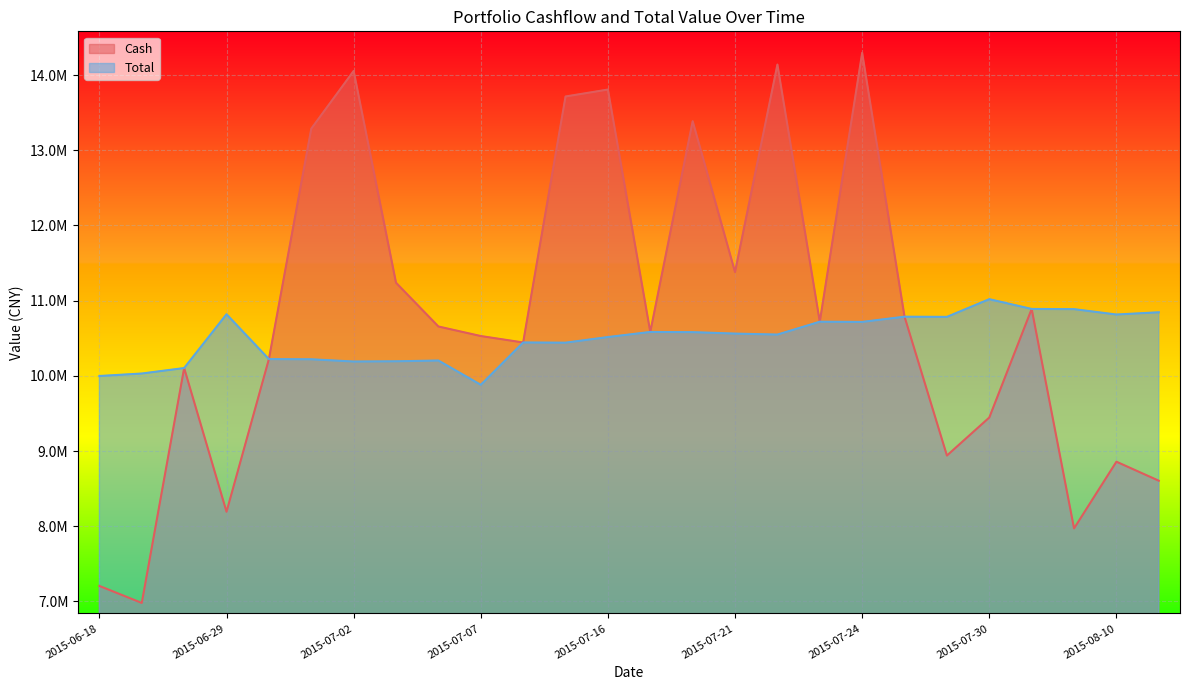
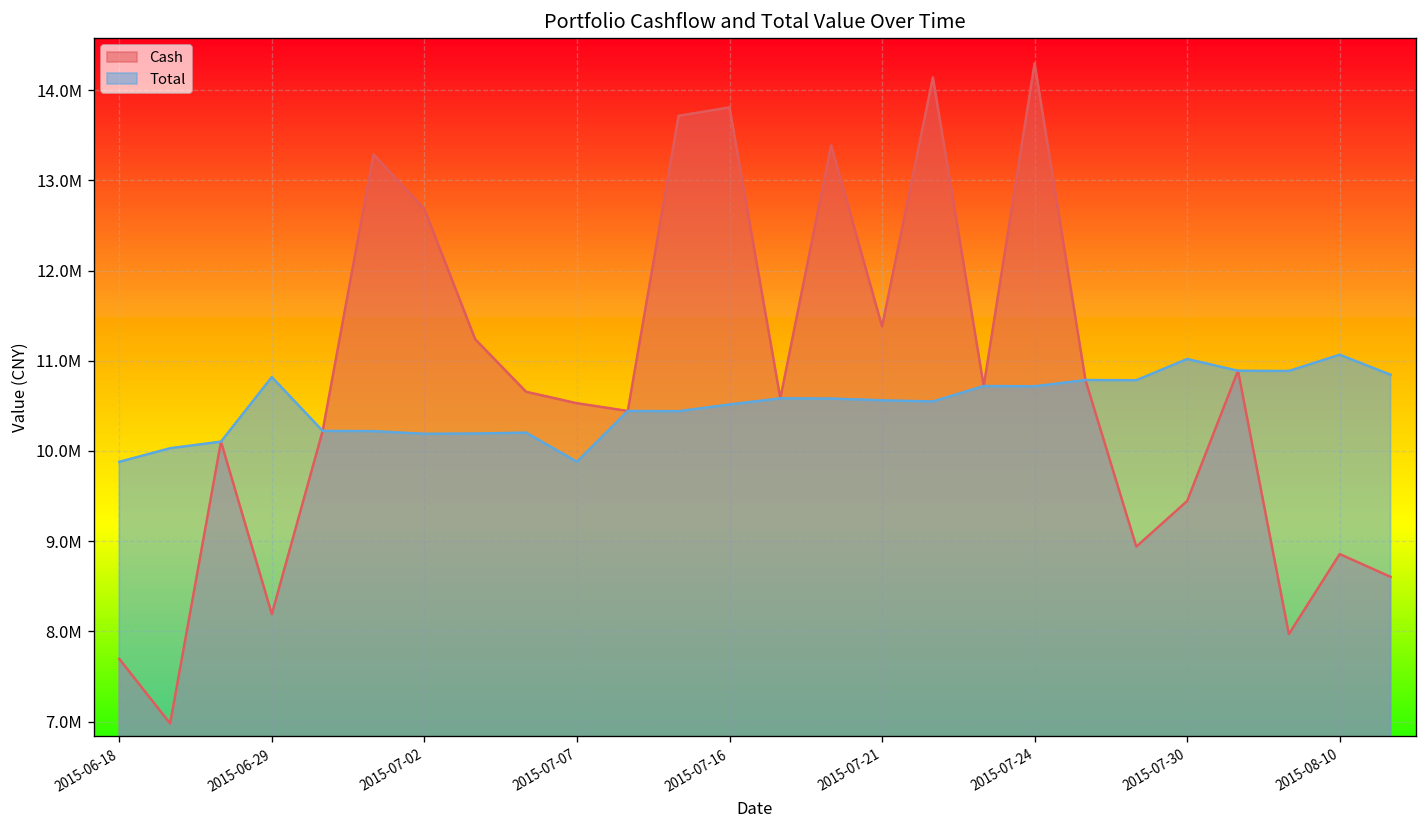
Cash, 2015-06-18: 7200000 -> 7700000
Total, 2015-06-18: 10000000 -> 9900000
Cash, 2015-07-02: 14100000 -> 12700000
Total, 2015-08-10: 10800000 -> 11100000
